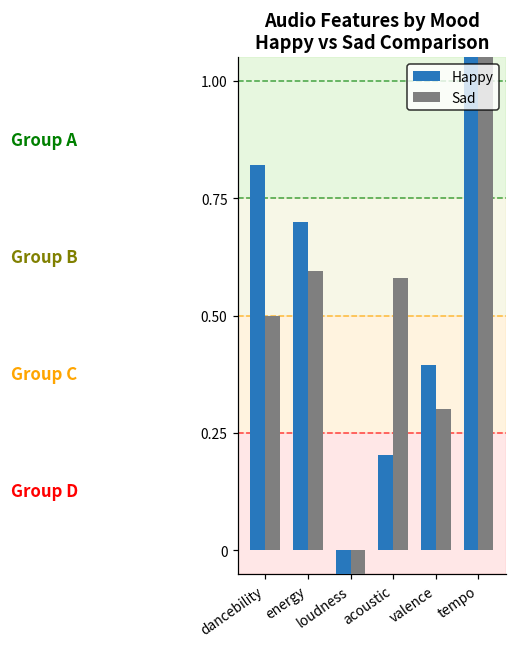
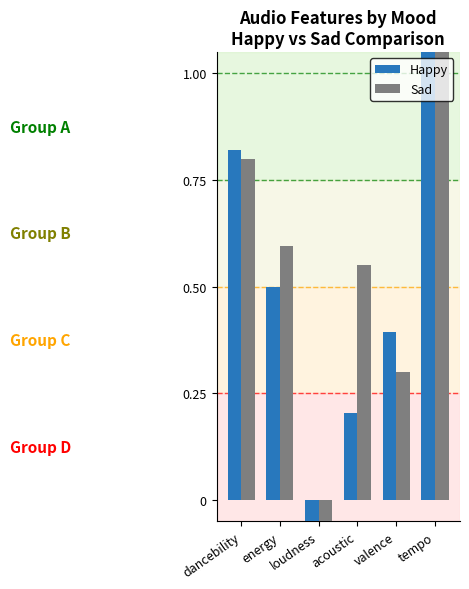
Sad, dancebility: 0.5 -> 0.8
Happy, energy: 0.7 -> 0.5
Sad, acoustic: 0.58 -> 0.55
